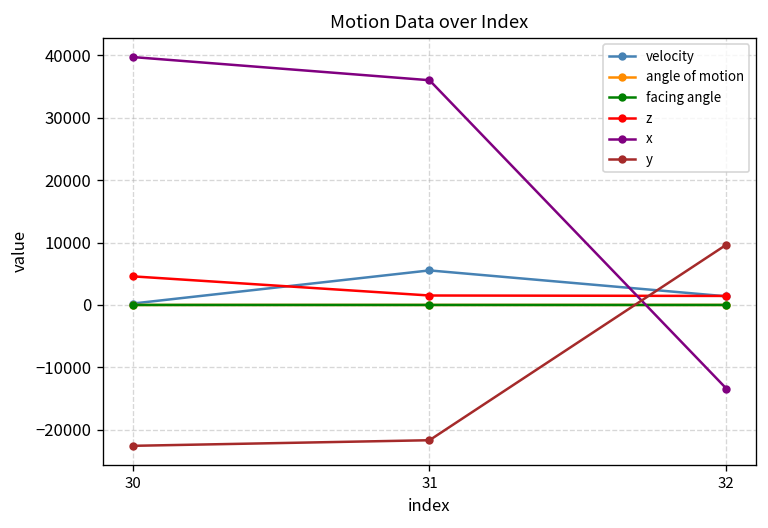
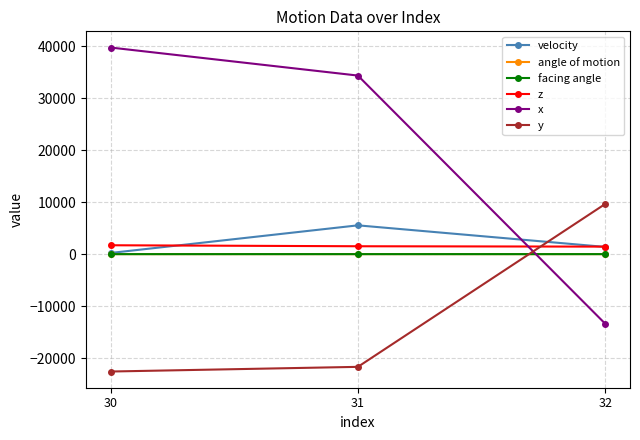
z, 30: 5000 -> 2000
x, 31: 36000 -> 34000
